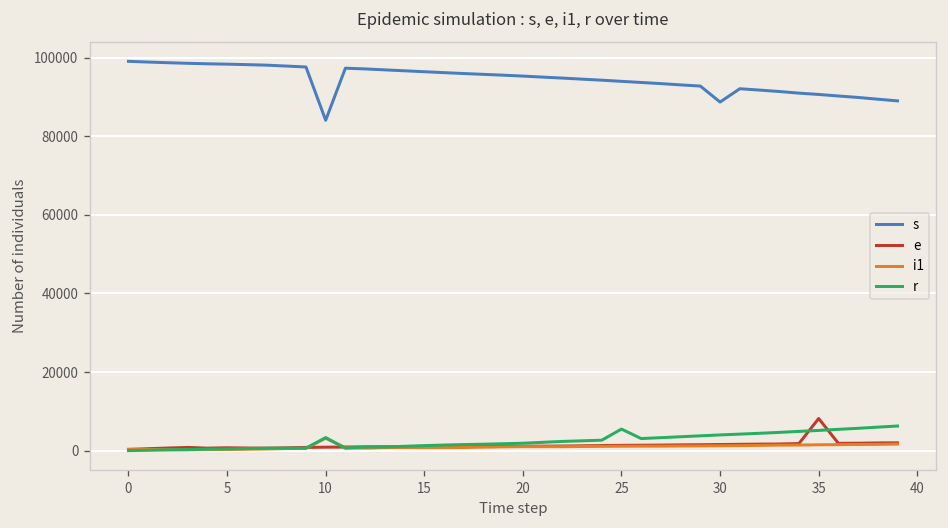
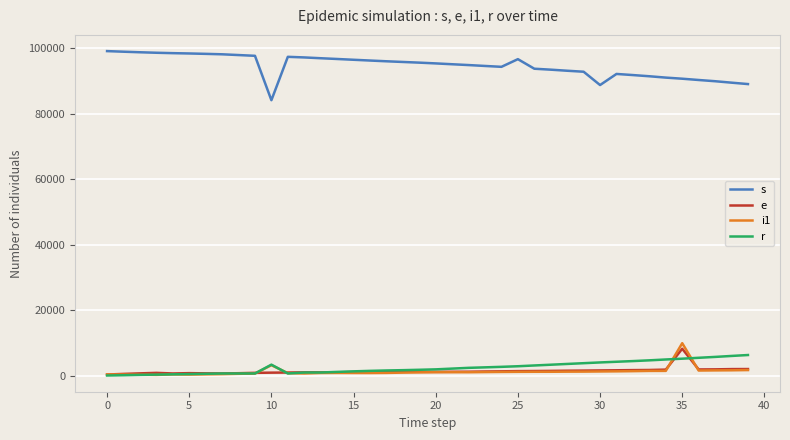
s, 25: 94000 -> 97000
r, 25: 5000 -> 3000
i1, 35: 1000 -> 10000
